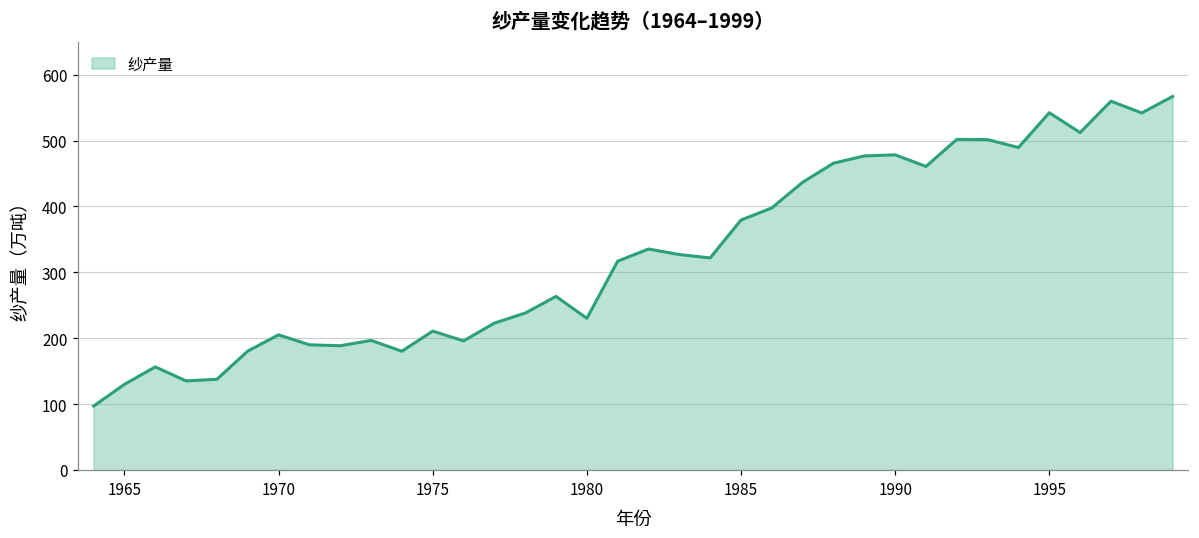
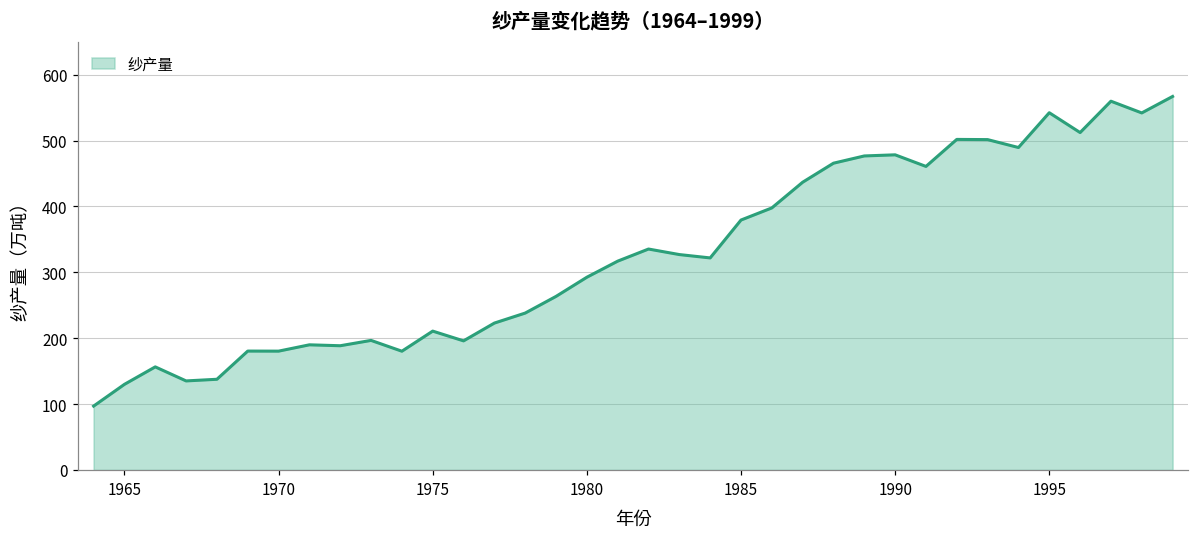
1970: 210 -> 180
1980: 230 -> 290
